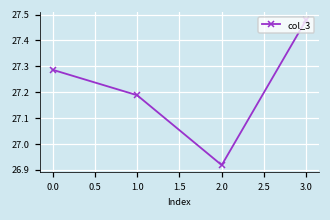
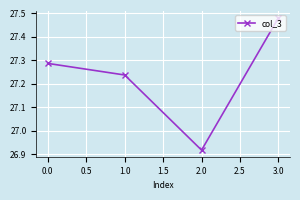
1.0: 27.19 -> 27.24
